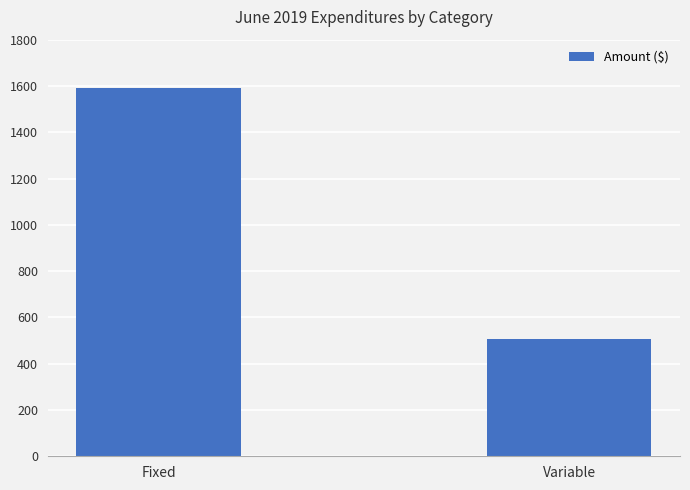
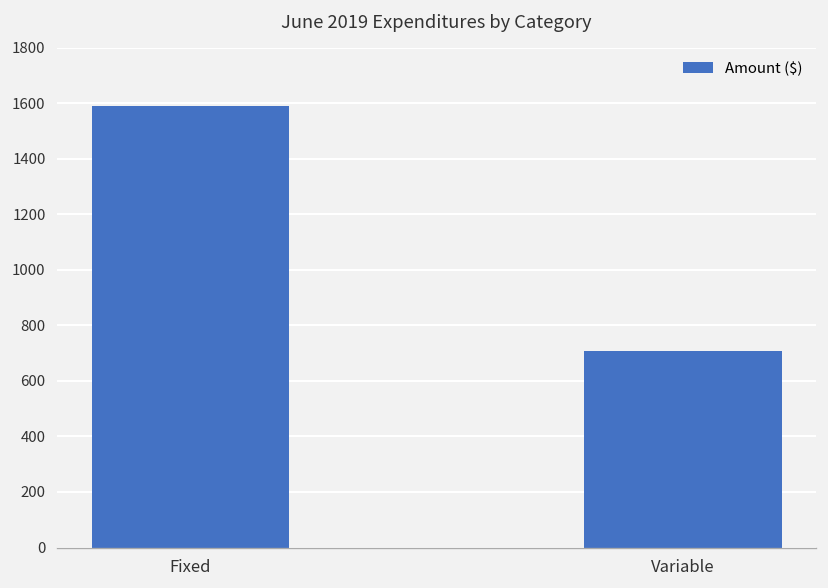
Variable: 510 -> 710
